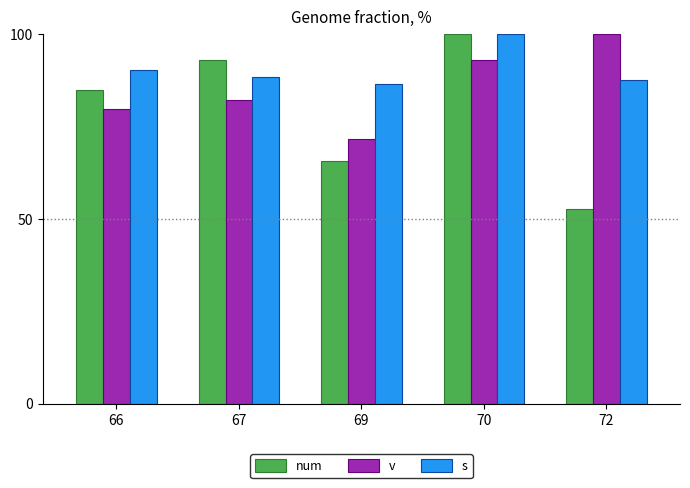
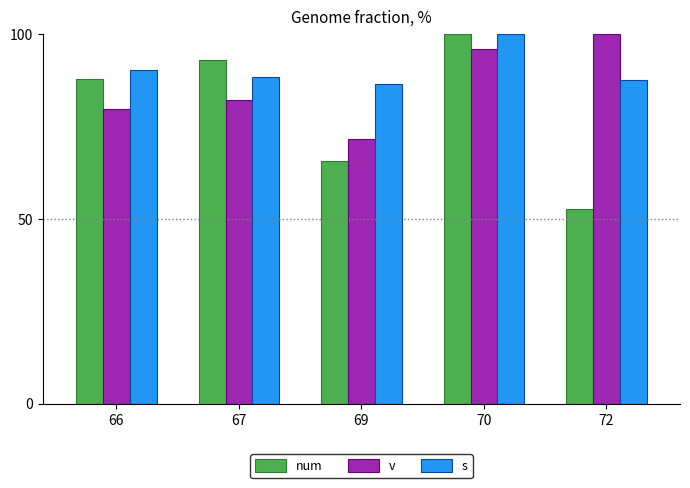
num, 66: 85 -> 88
v, 70: 93 -> 96
